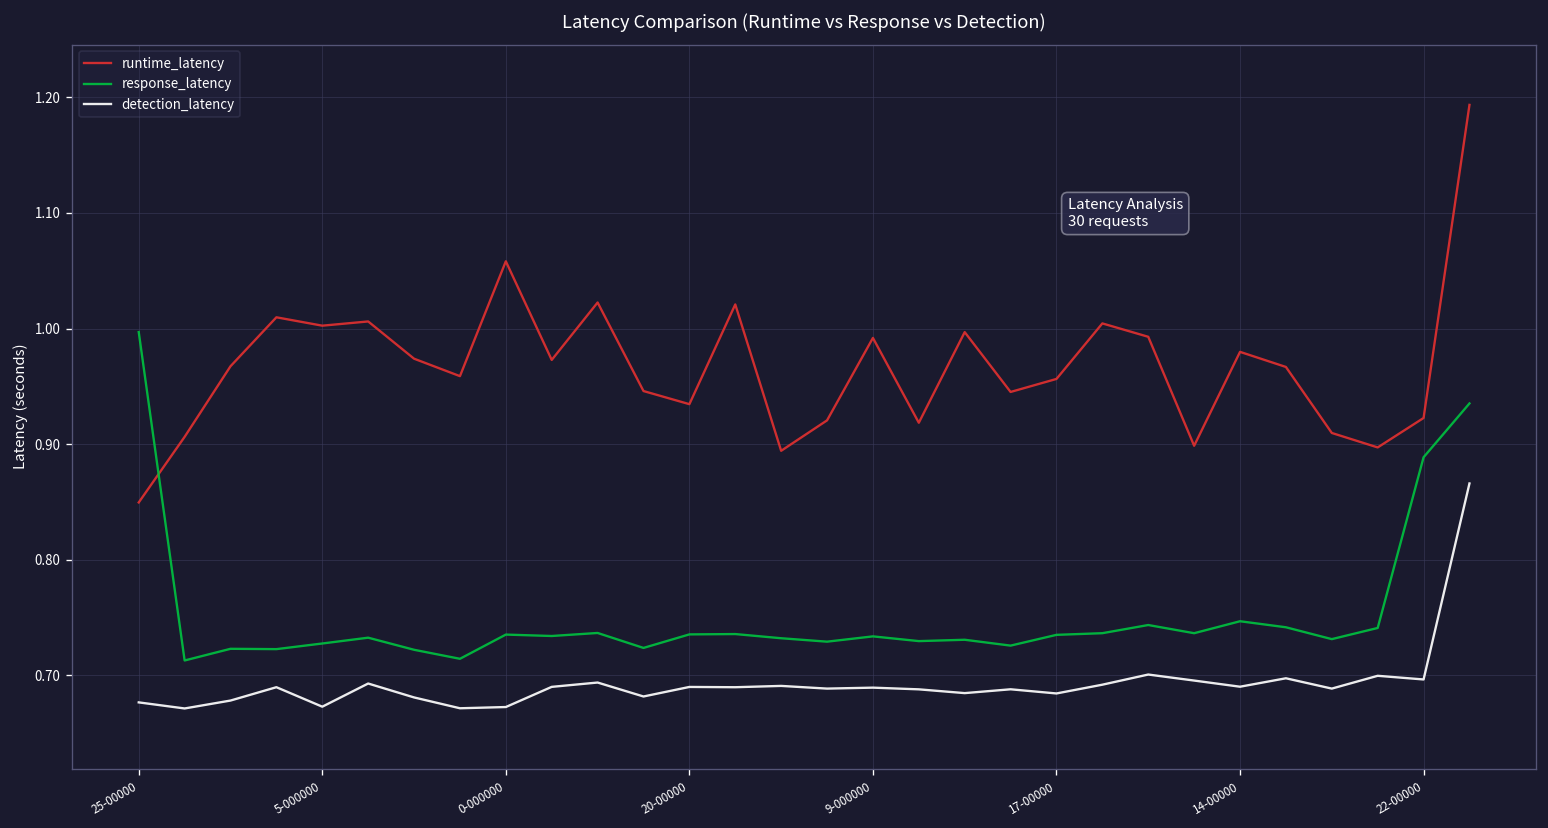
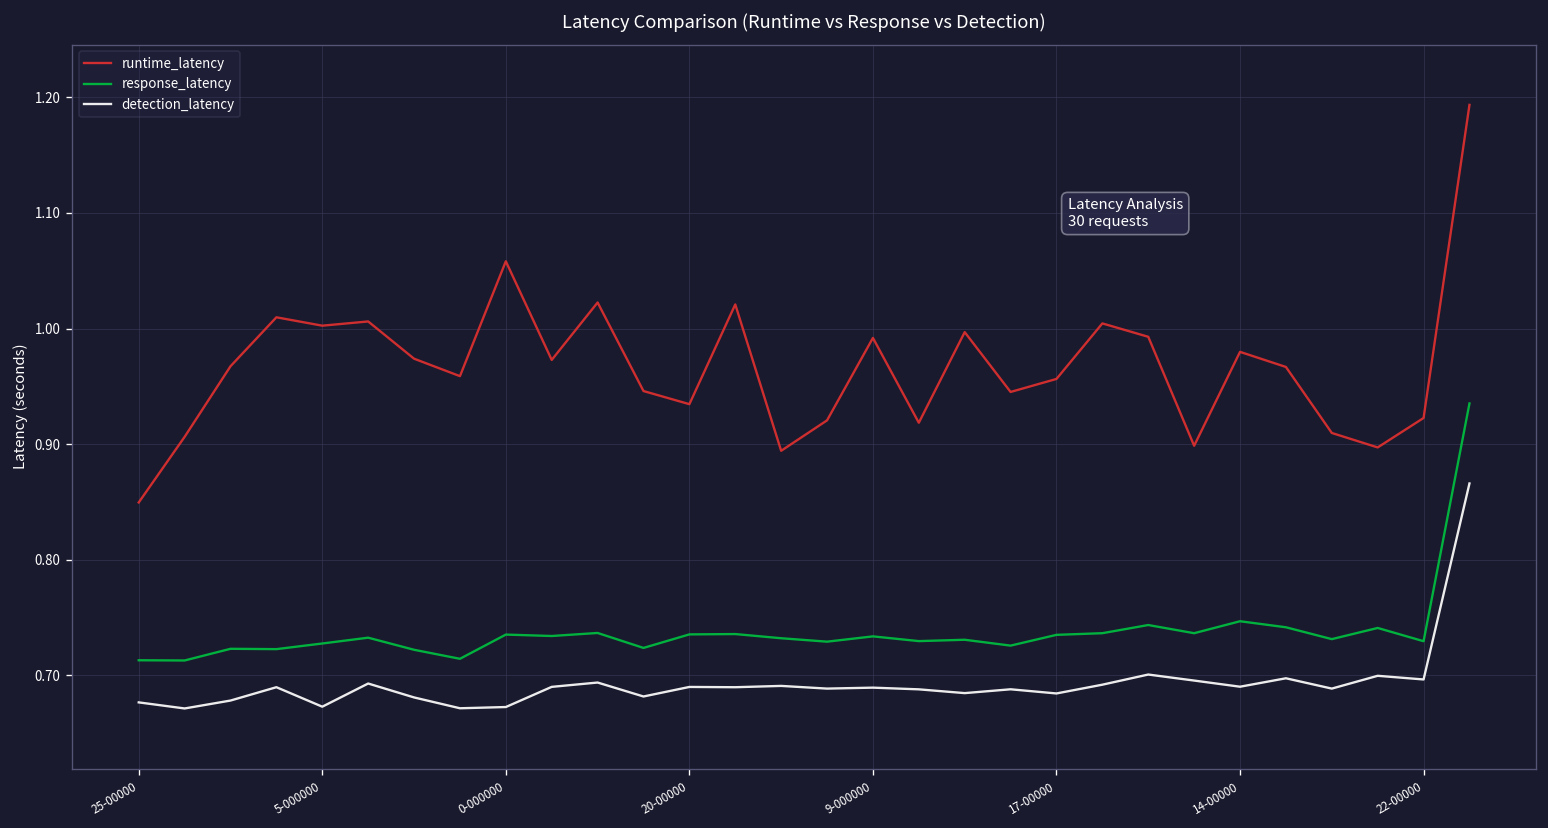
response_latency, 25-00000: 1.00 -> 0.71
response_latency, 22-00000: 0.89 -> 0.73
